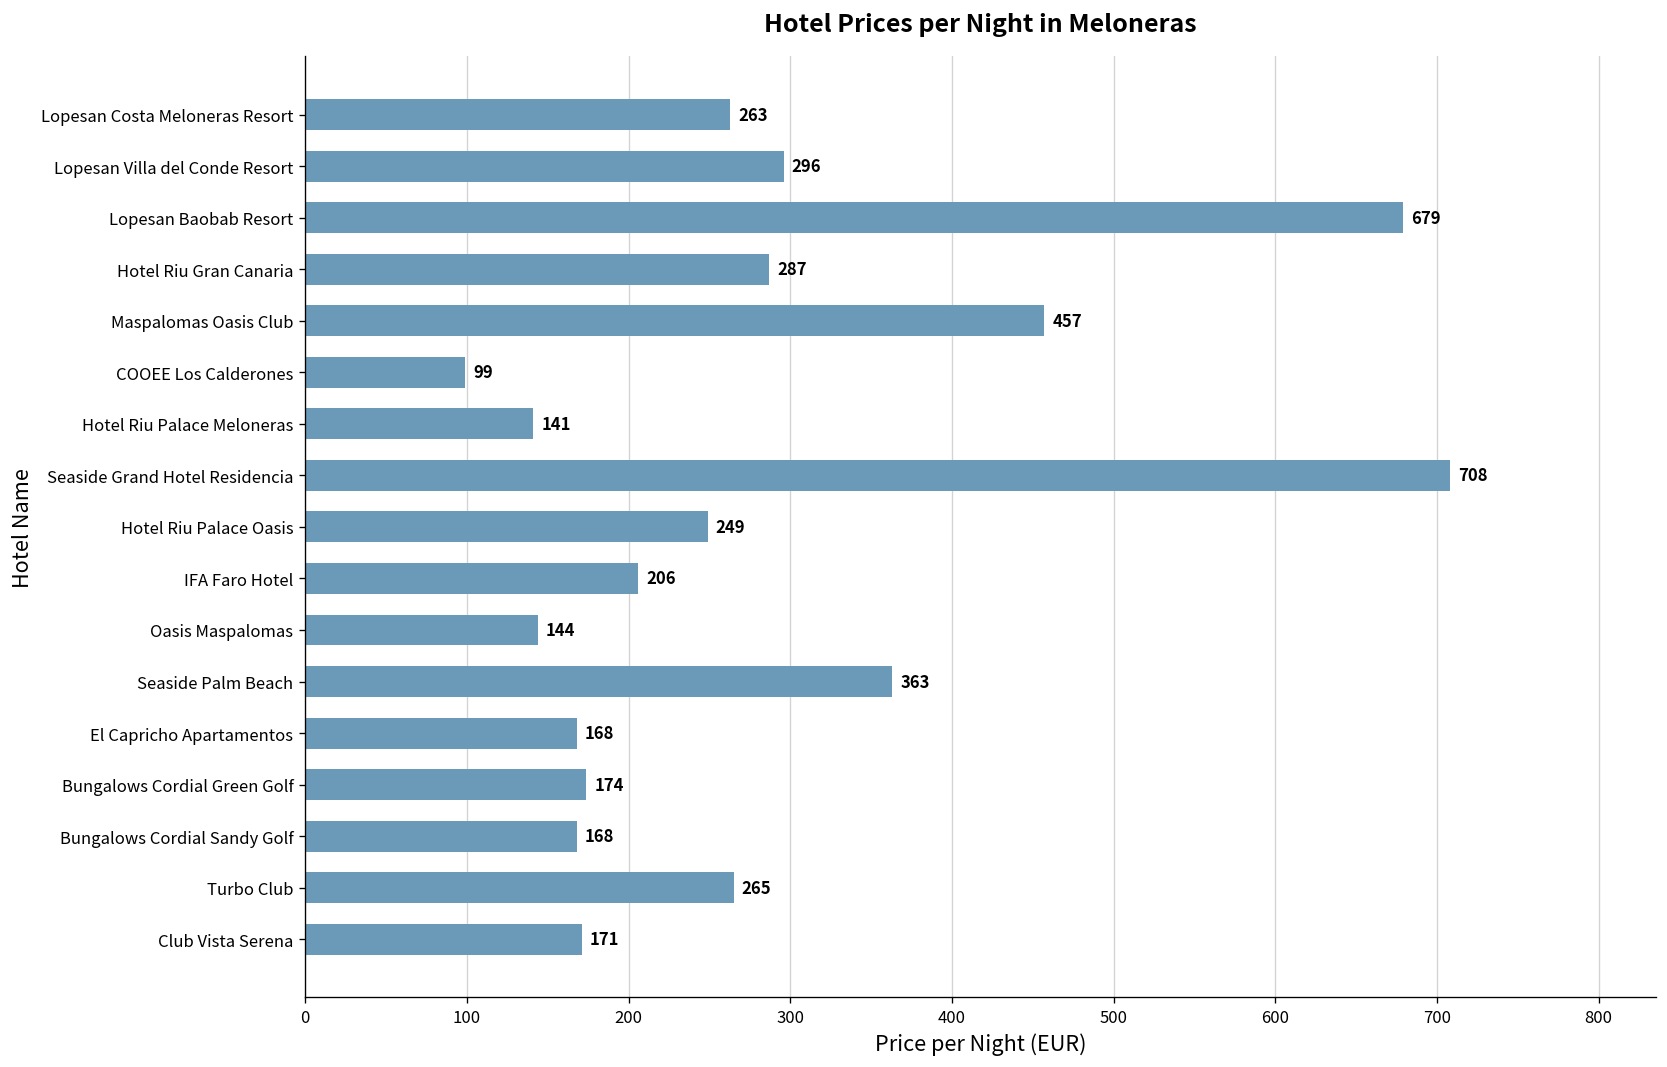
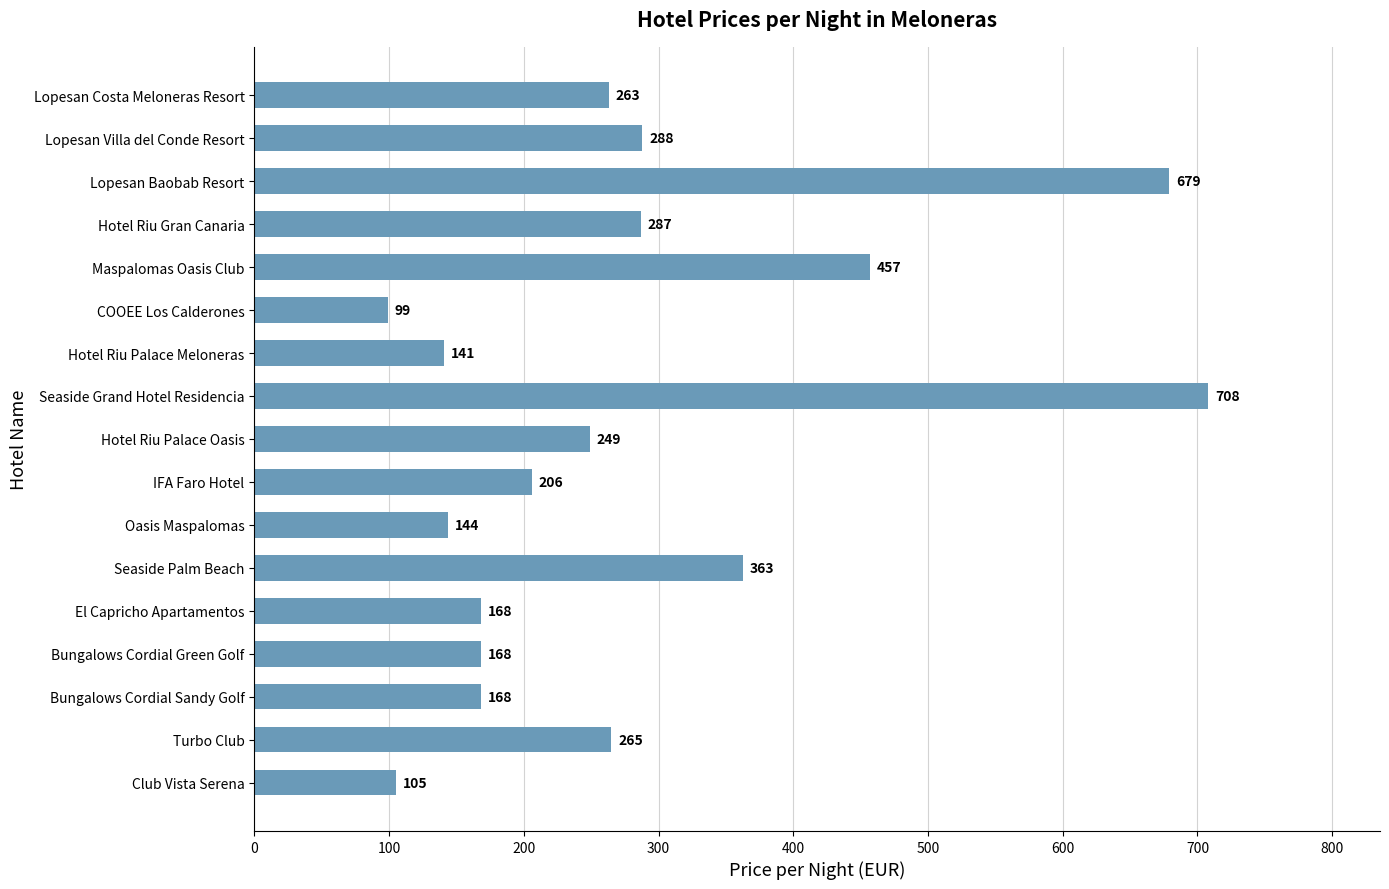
Lopesan Villa del Conde Resort: 296 -> 288
Bungalows Cordial Green Golf: 174 -> 168
Club Vista Serena: 171 -> 105
